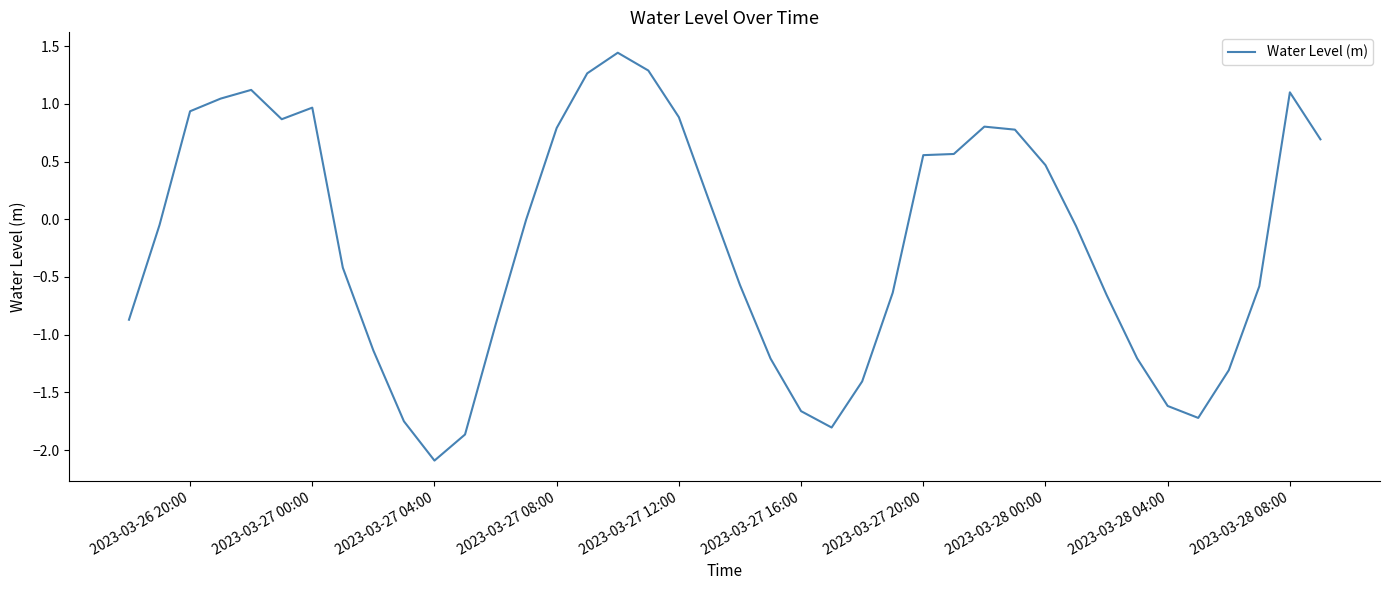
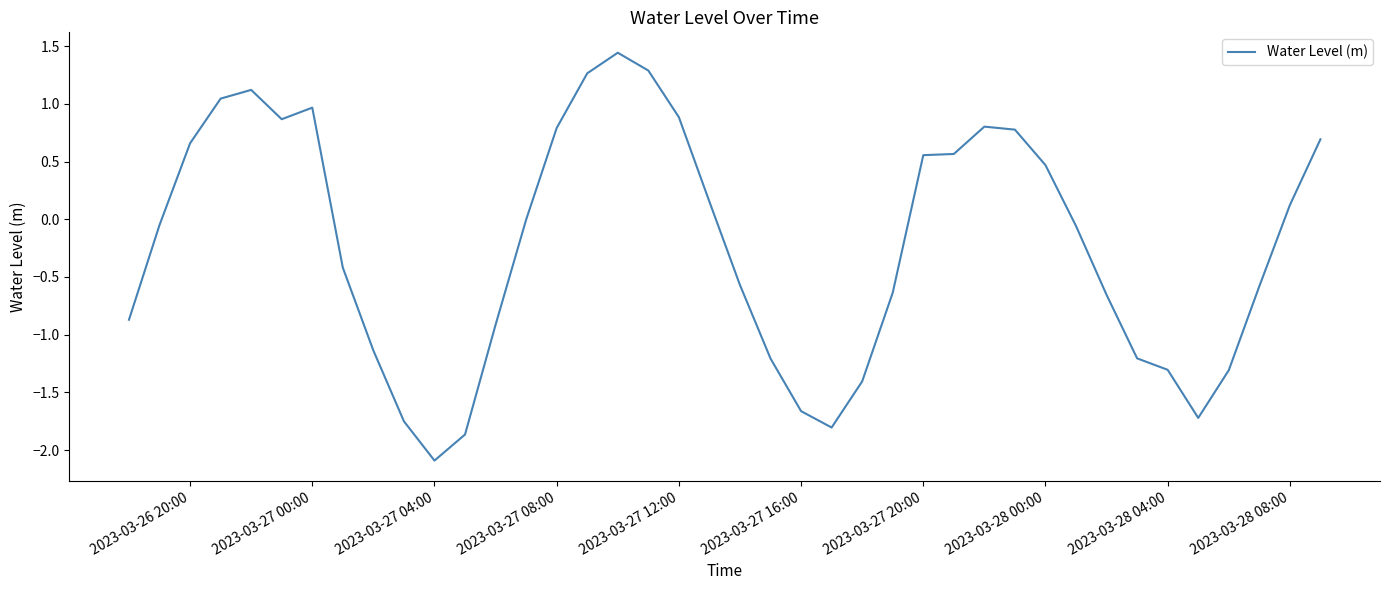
2023-03-26 20:00: 0.94 -> 0.66
2023-03-28 04:00: -1.62 -> -1.30
2023-03-28 08:00: 1.10 -> 0.12
